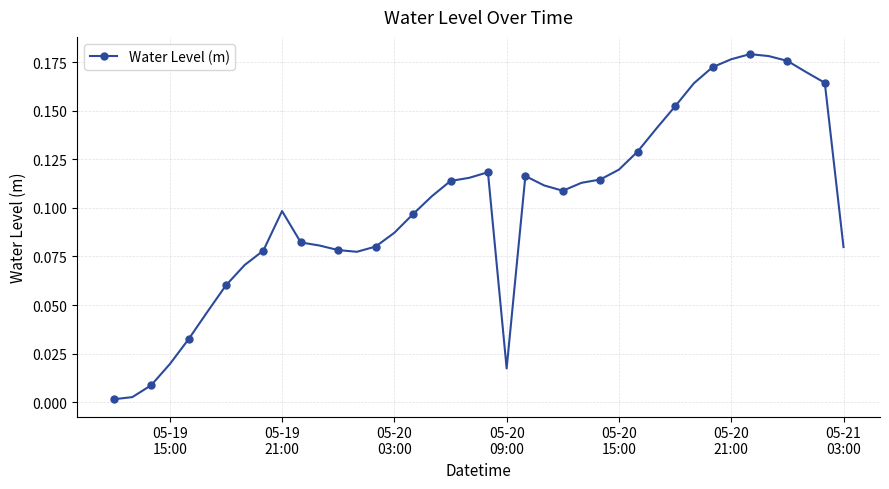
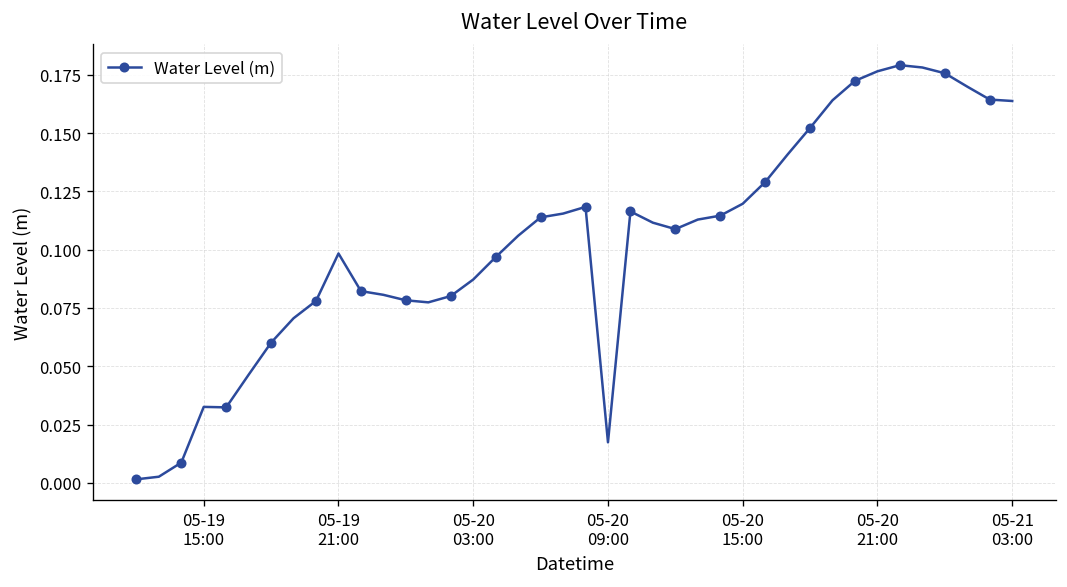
05-19 15:00: 0.020 -> 0.033
05-21 03:00: 0.080 -> 0.164
